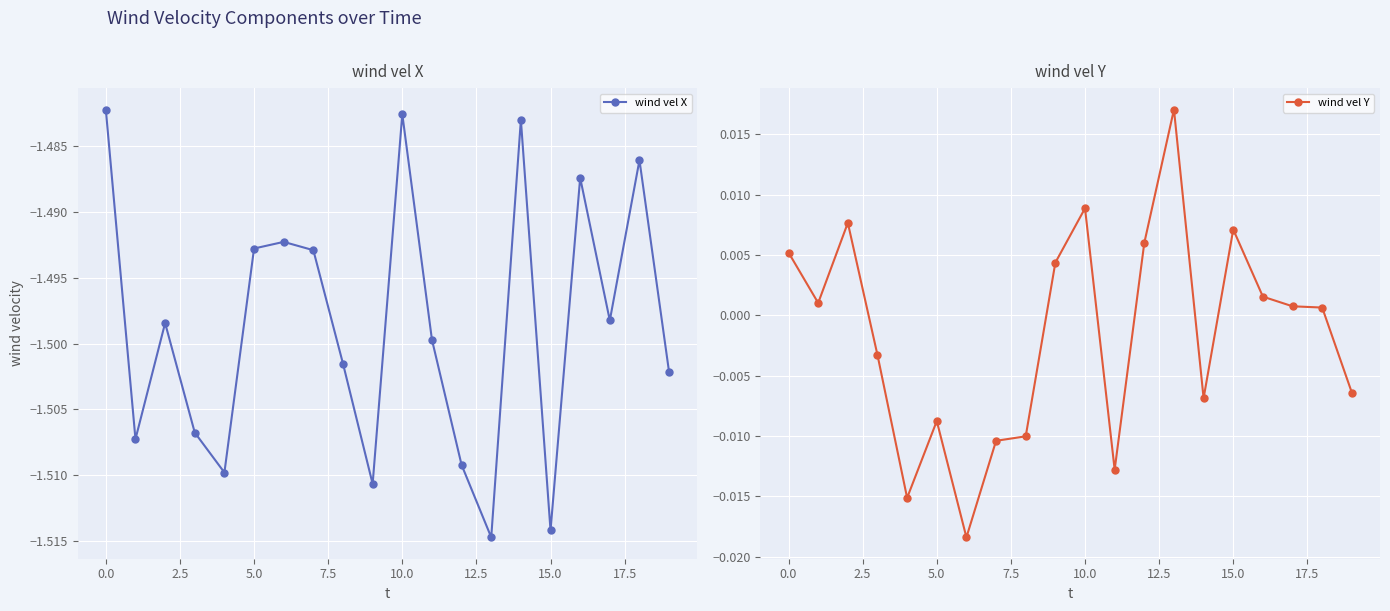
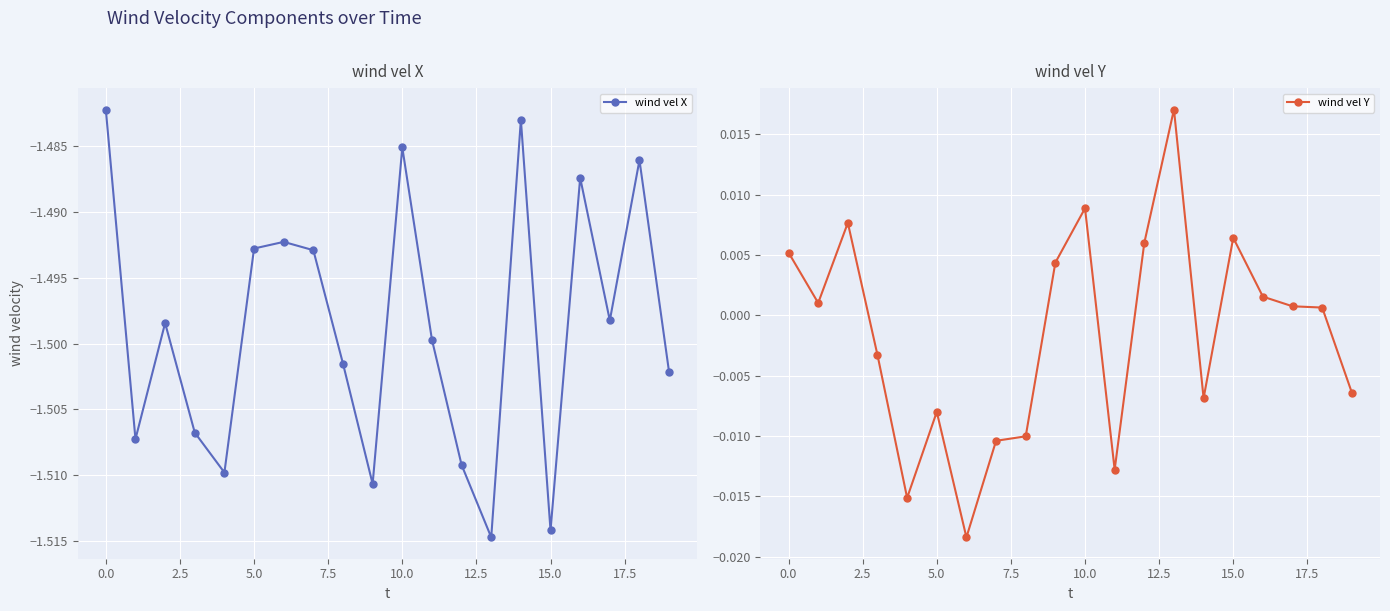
wind vel X, 10.0: -1.4826 -> -1.4851
wind vel Y, 5.0: -0.0088 -> -0.0080
wind vel Y, 15.0: 0.0071 -> 0.0064
